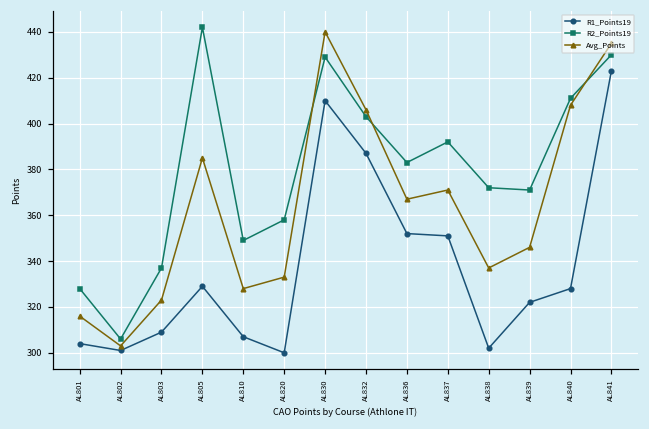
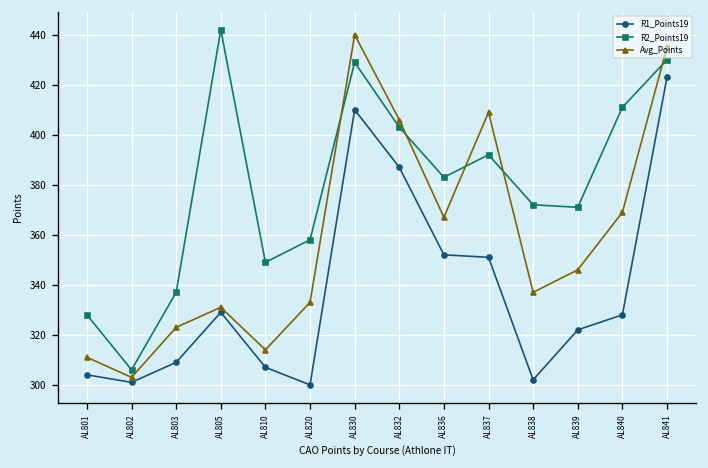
Avg_Points, AL801: 316 -> 311
Avg_Points, AL805: 385 -> 331
Avg_Points, AL810: 328 -> 314
Avg_Points, AL837: 371 -> 409
Avg_Points, AL840: 408 -> 369
